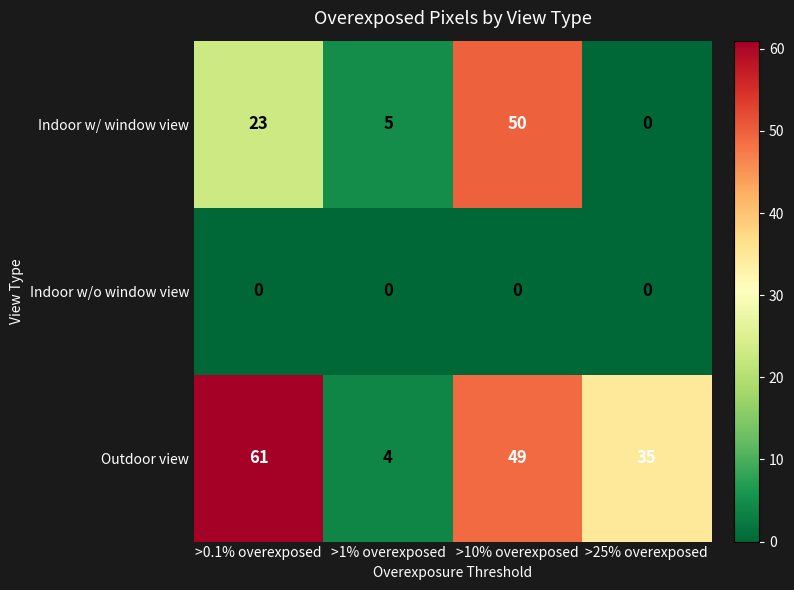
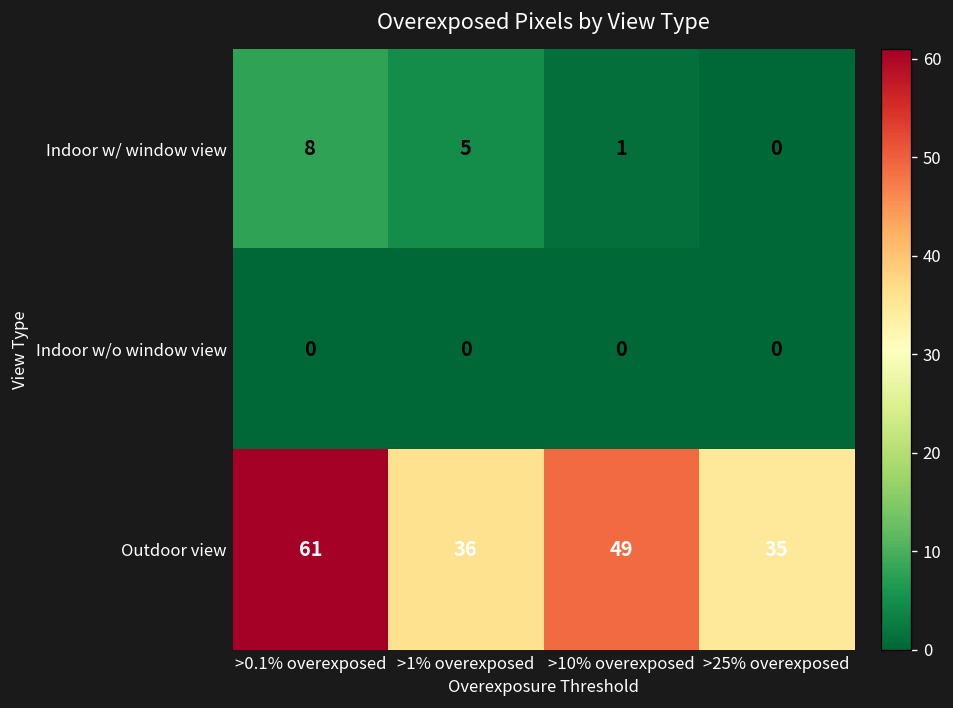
Indoor w/ window view, >0.1% overexposed: 23 -> 8
Indoor w/ window view, >10% overexposed: 50 -> 1
Outdoor view, >1% overexposed: 4 -> 36
